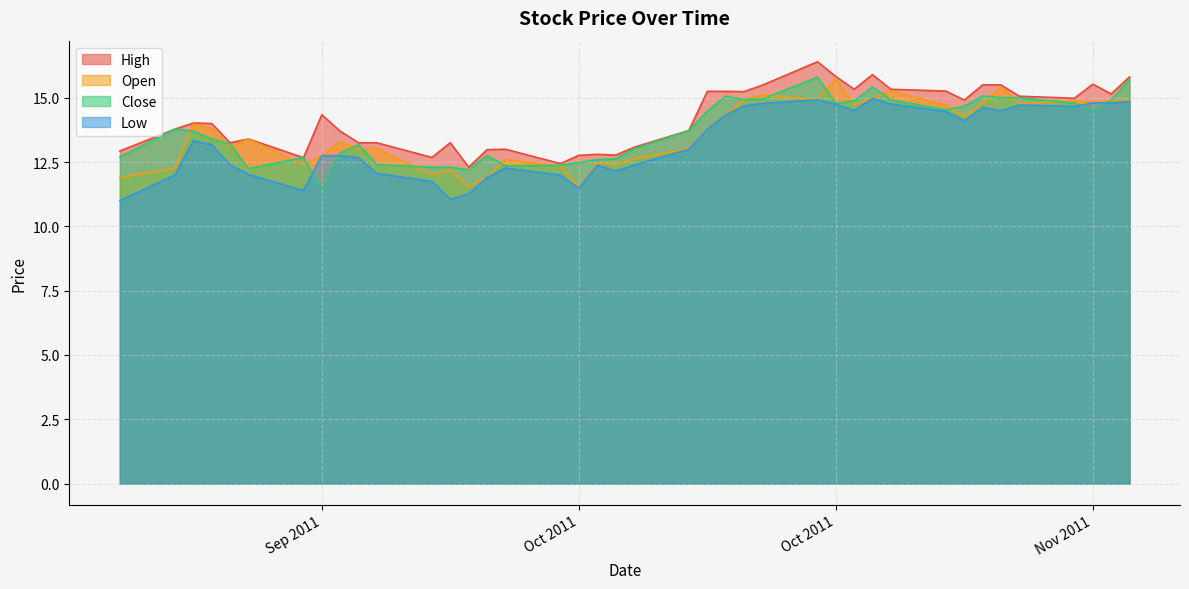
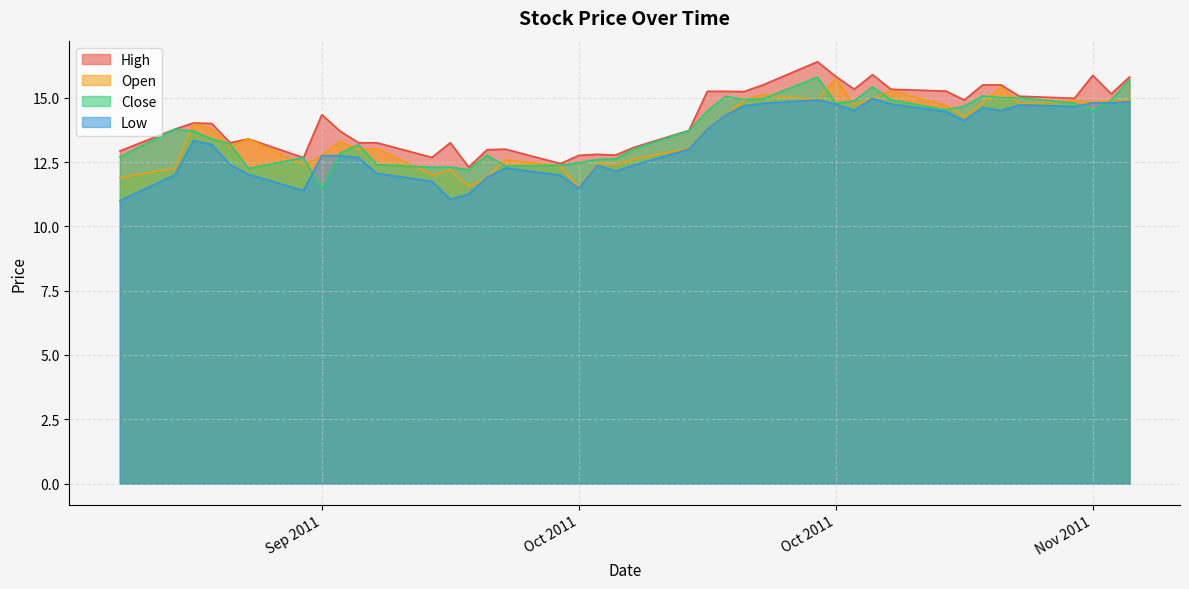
High, Nov 2011: 15.5 -> 15.9
